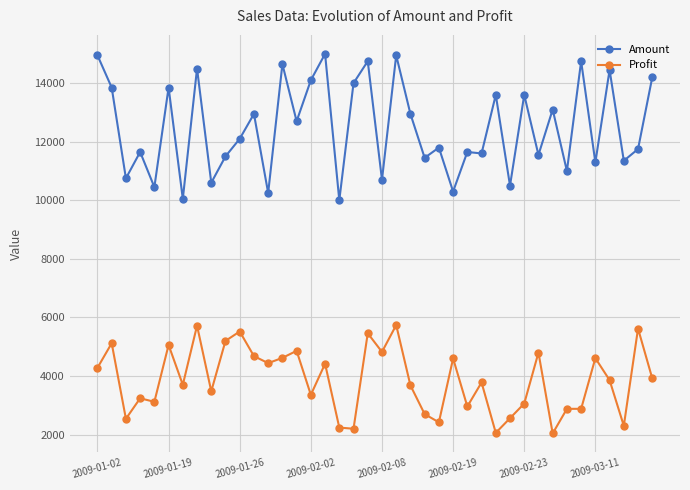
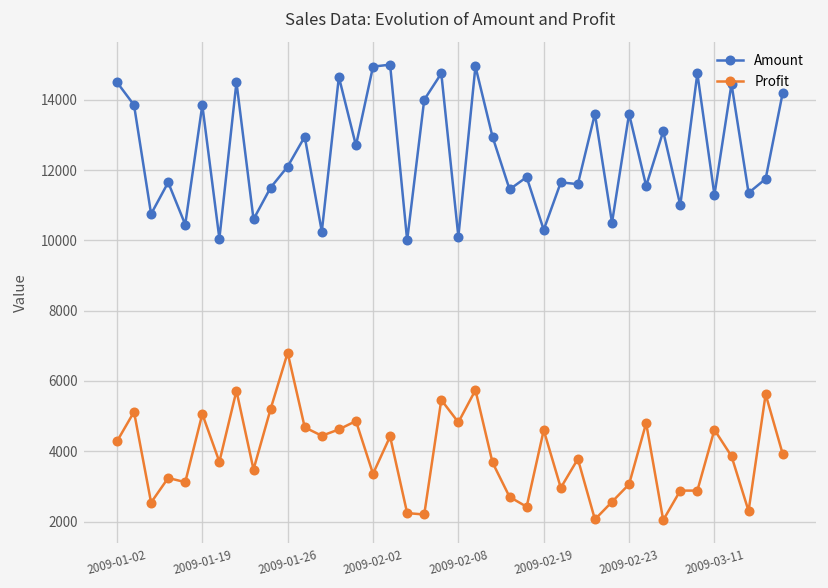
Amount, 2009-01-02: 15000 -> 14500
Profit, 2009-01-26: 5500 -> 6800
Amount, 2009-02-02: 14100 -> 14900
Amount, 2009-02-08: 10700 -> 10100
